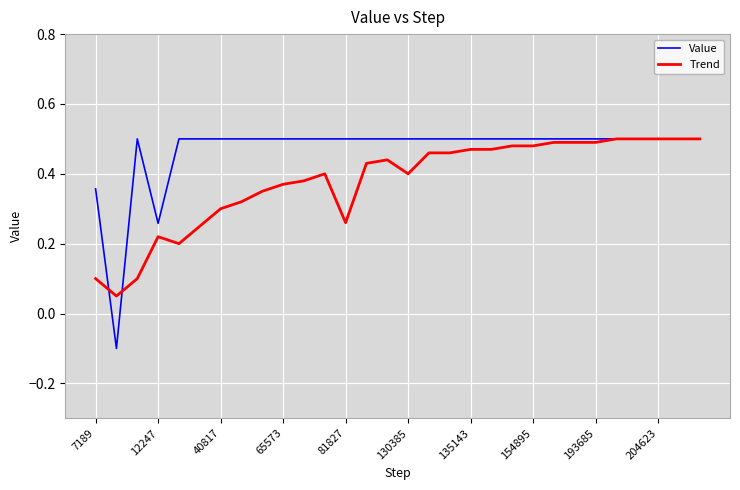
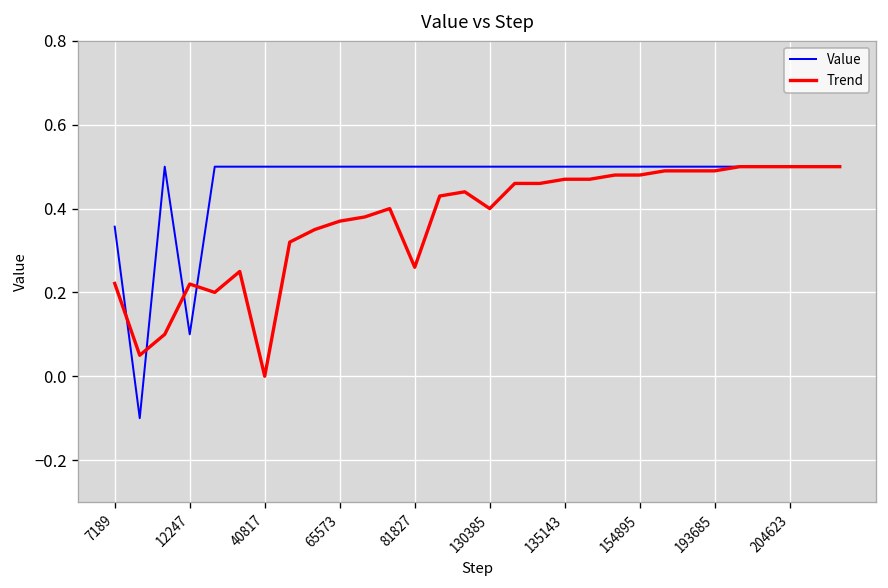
Trend, 7189: 0.10 -> 0.22
Value, 12247: 0.26 -> 0.10
Trend, 40817: 0.3 -> 0.0
